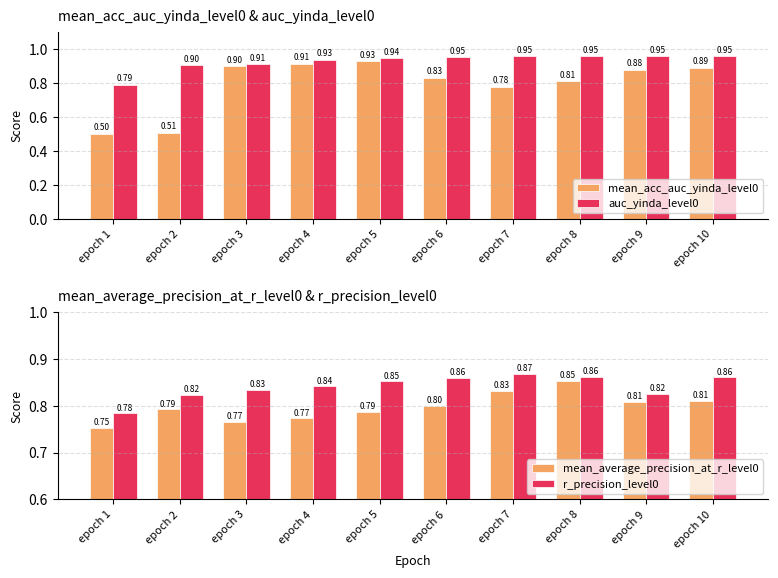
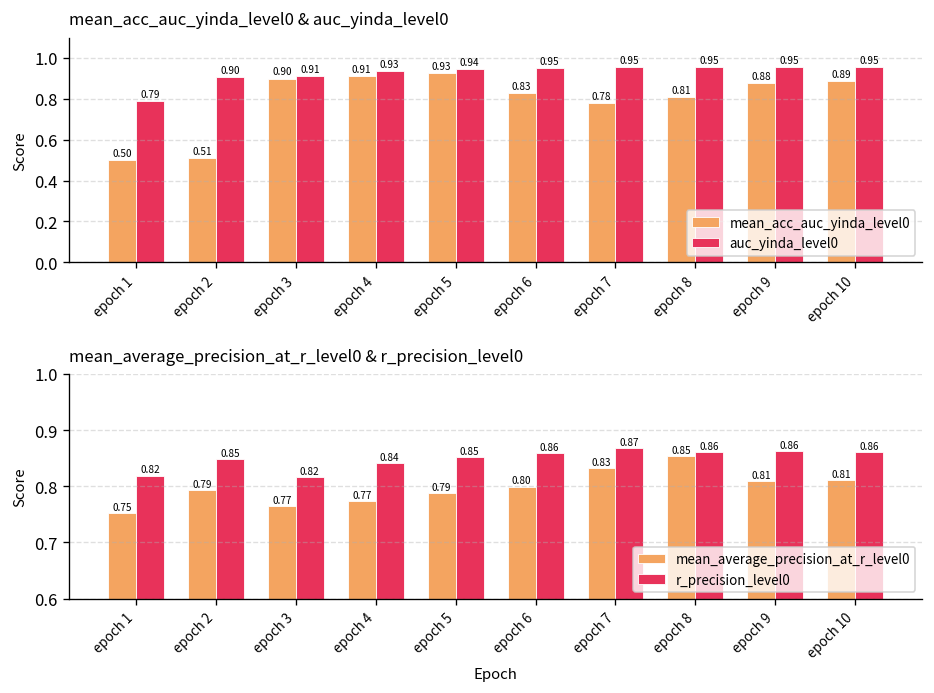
mean_average_precision_at_r_level0 & r_precision_level0, r_precision_level0, epoch 1: 0.78 -> 0.82
mean_average_precision_at_r_level0 & r_precision_level0, r_precision_level0, epoch 2: 0.82 -> 0.85
mean_average_precision_at_r_level0 & r_precision_level0, r_precision_level0, epoch 3: 0.83 -> 0.82
mean_average_precision_at_r_level0 & r_precision_level0, r_precision_level0, epoch 9: 0.82 -> 0.86
